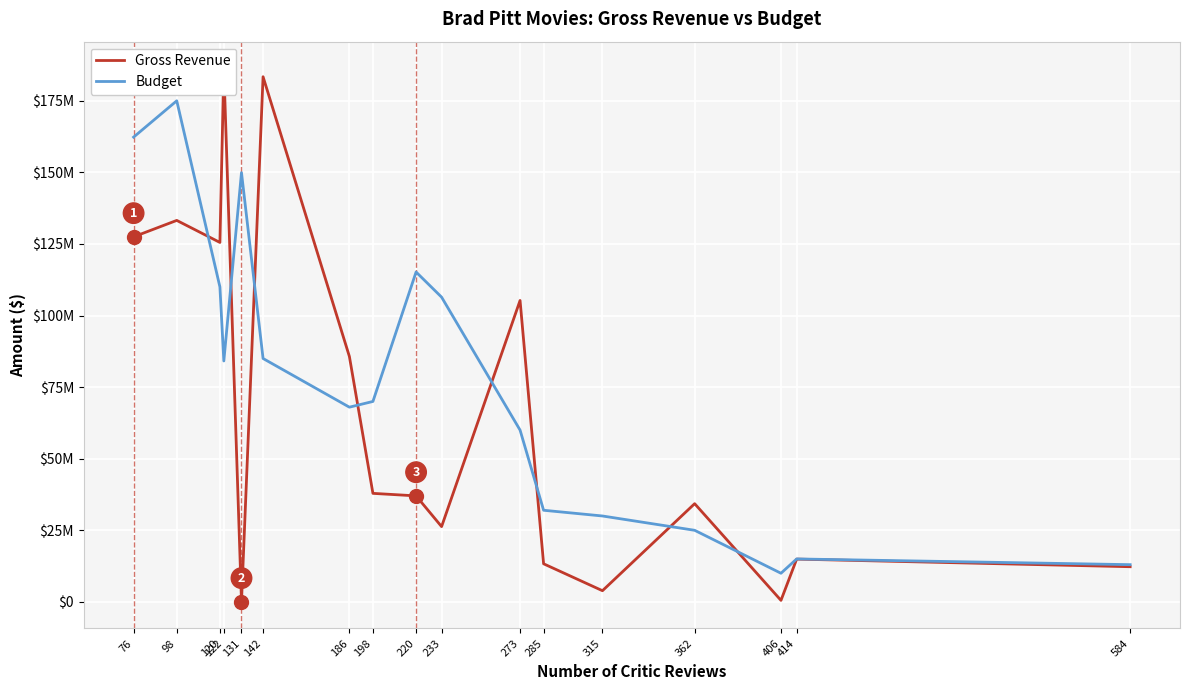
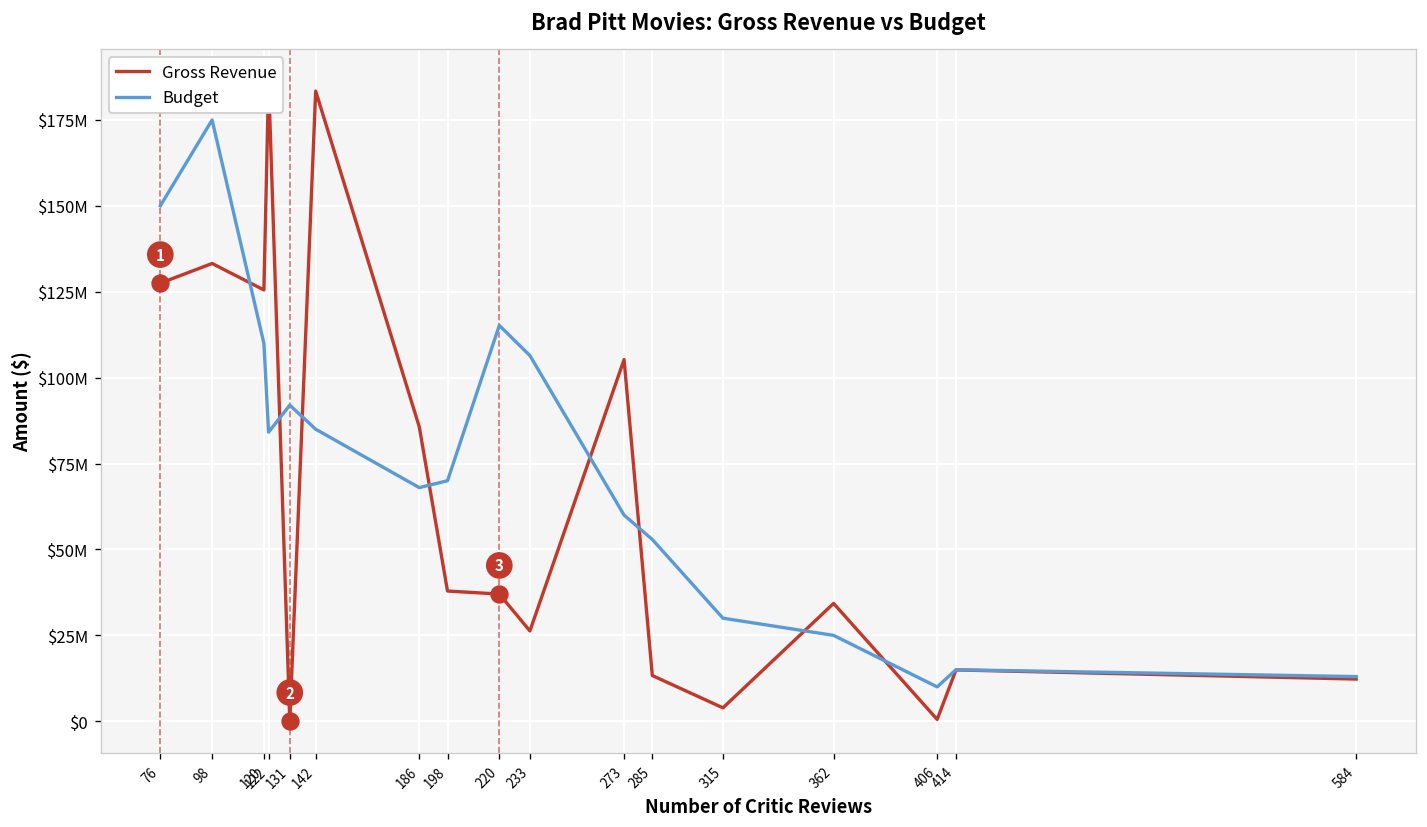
Budget, 76: $162000000 -> $150000000
Budget, 131: $150000000 -> $92000000
Budget, 285: $32000000 -> $53000000
